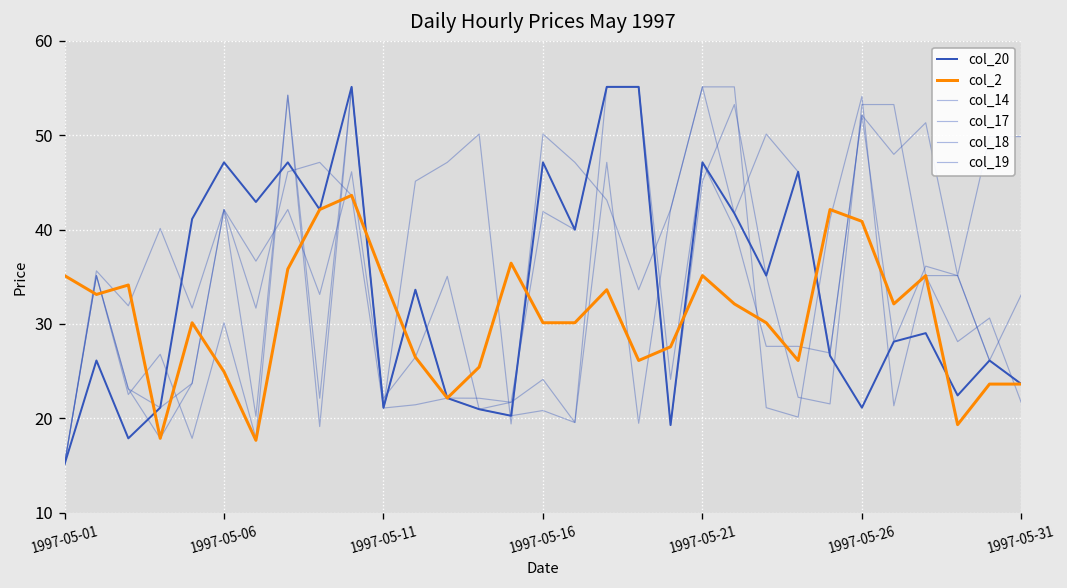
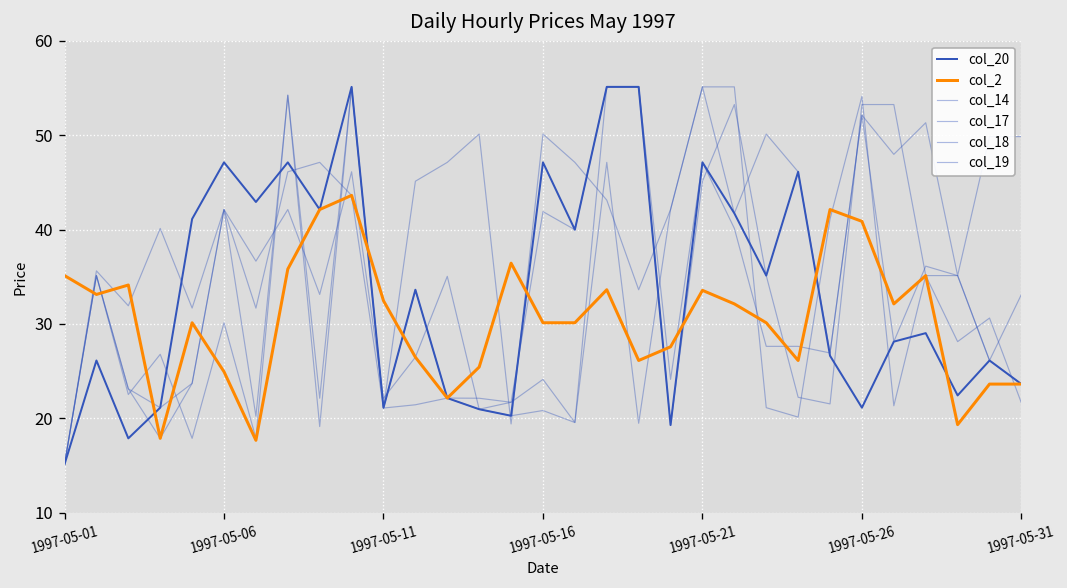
col_2, 1997-05-11: 35 -> 32
col_2, 1997-05-21: 35 -> 34
